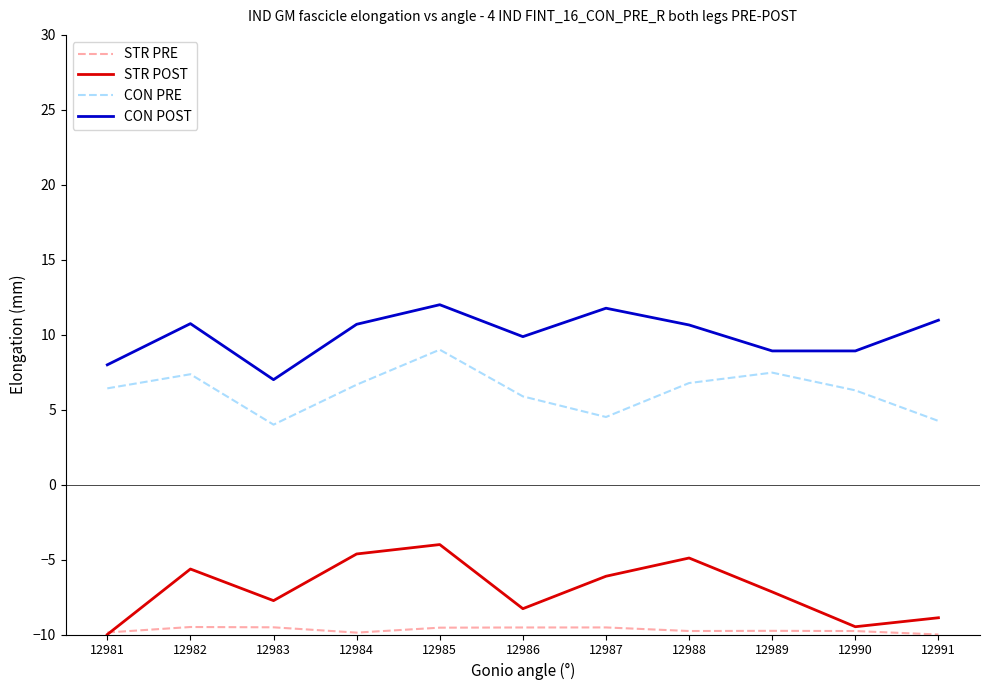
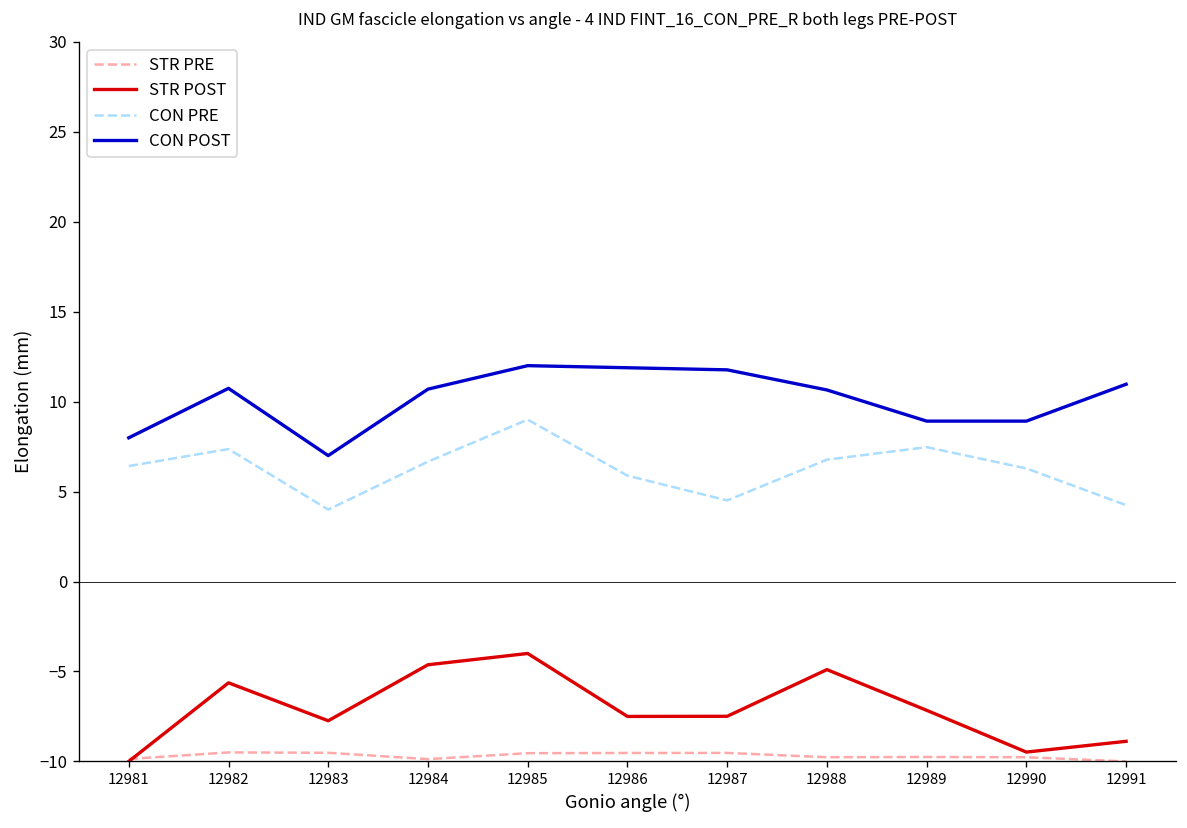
STR POST, 12986: -8.3 -> -7.5
CON POST, 12986: 9.9 -> 11.9
STR POST, 12987: -6.1 -> -7.5
